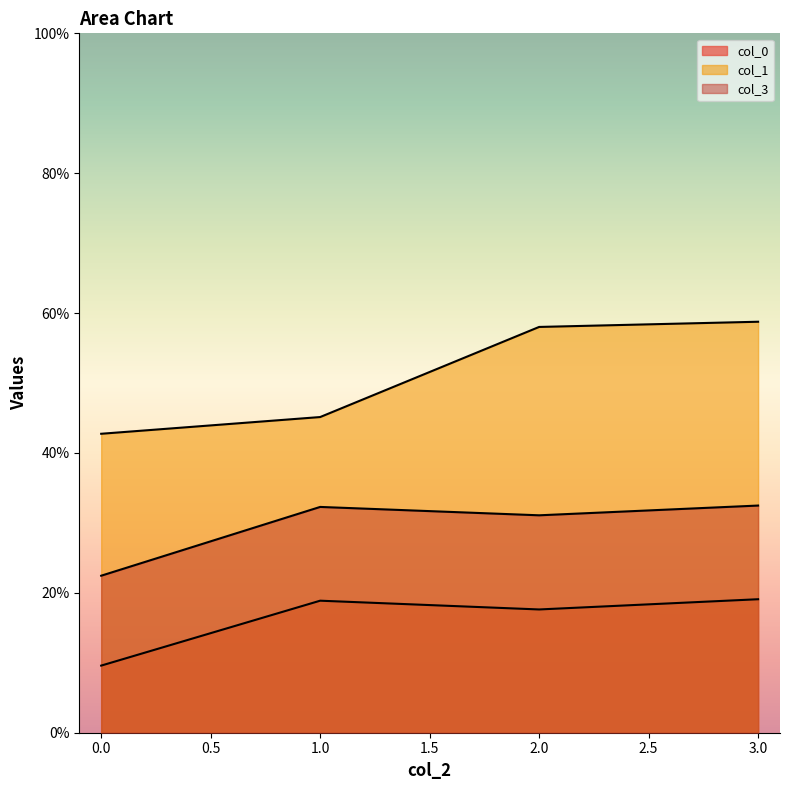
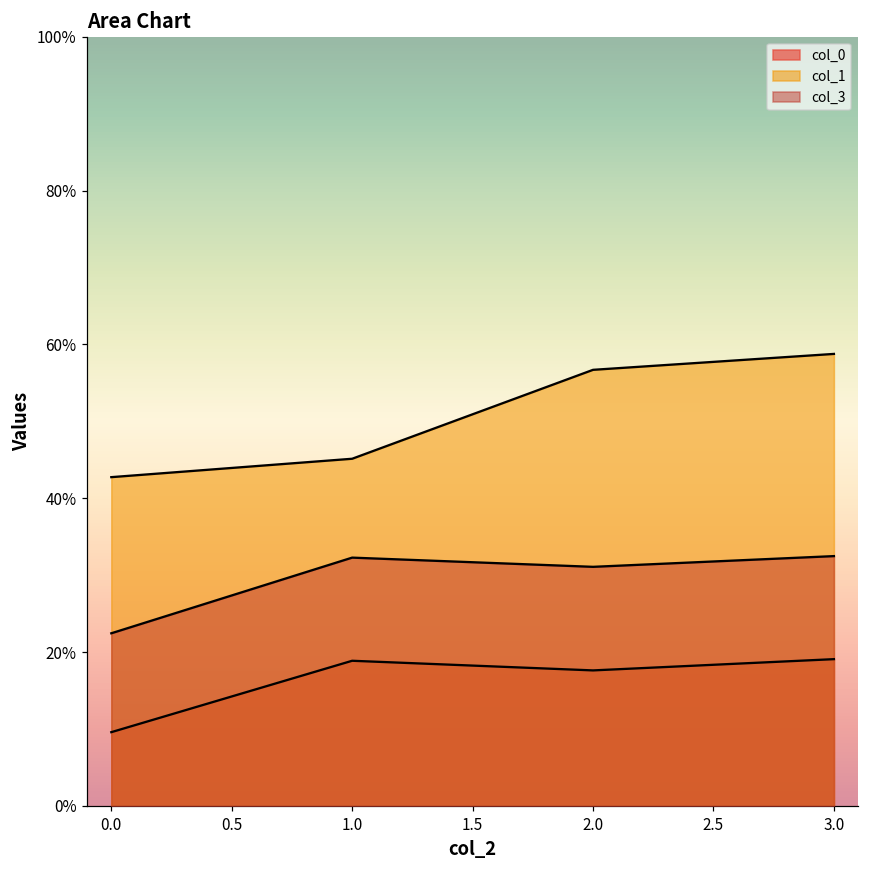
col_1, 2.0: 58% -> 57%
